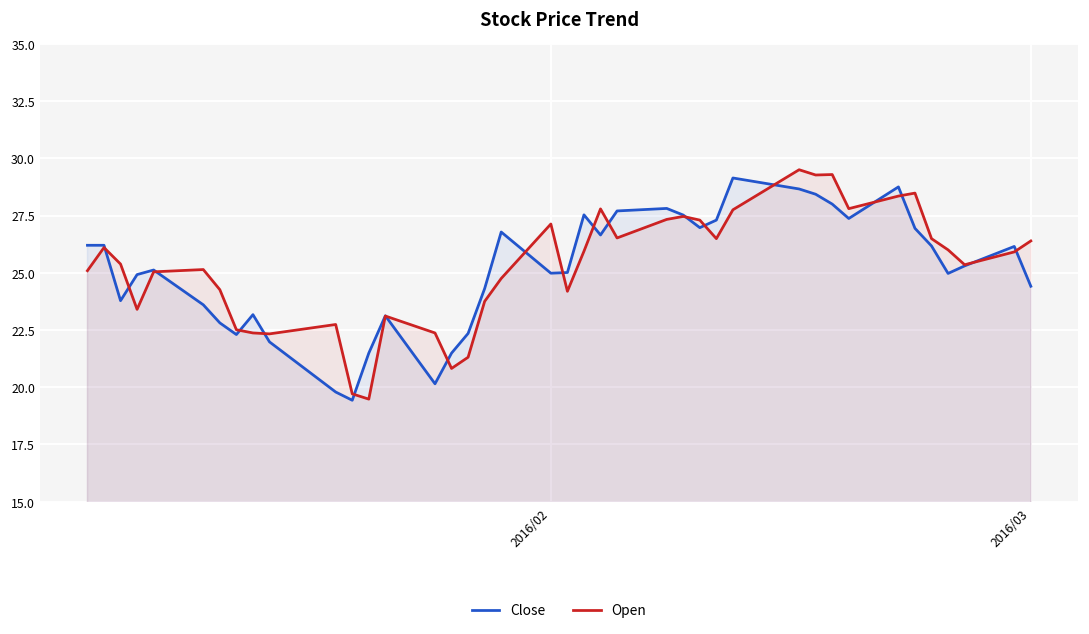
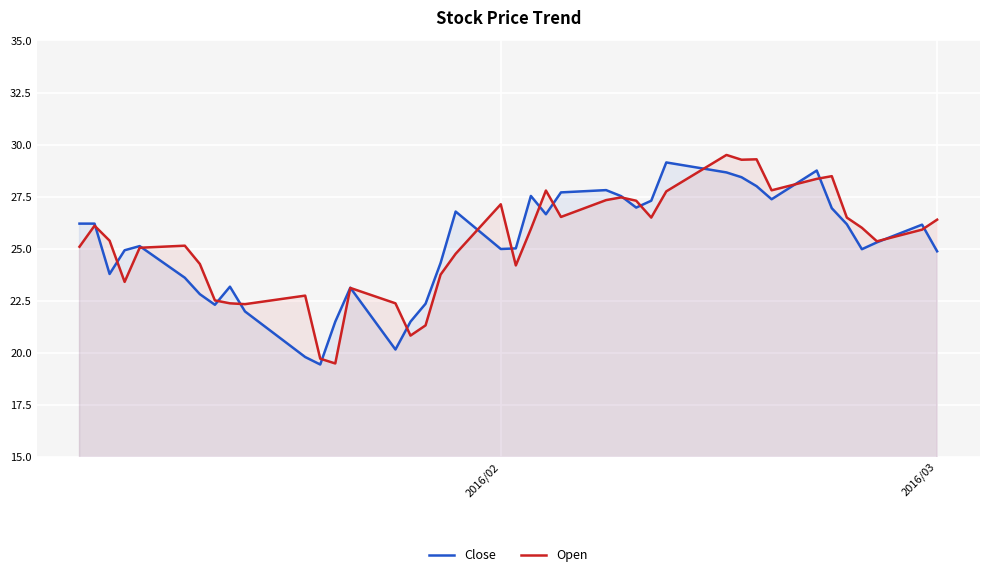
Close, 2016/03: 24.4 -> 24.9
